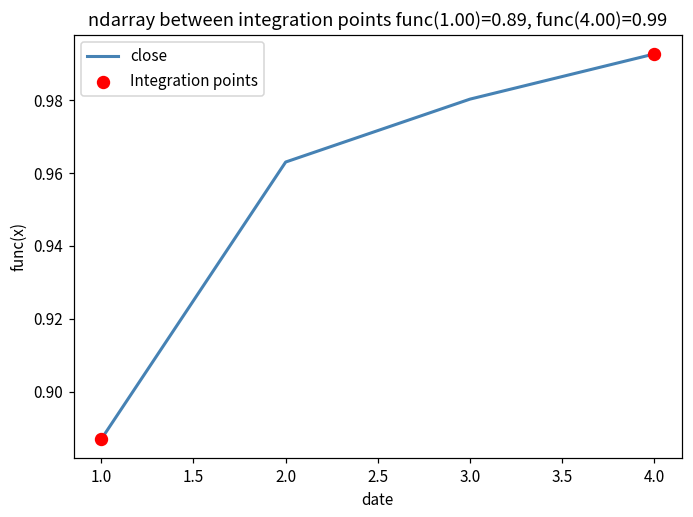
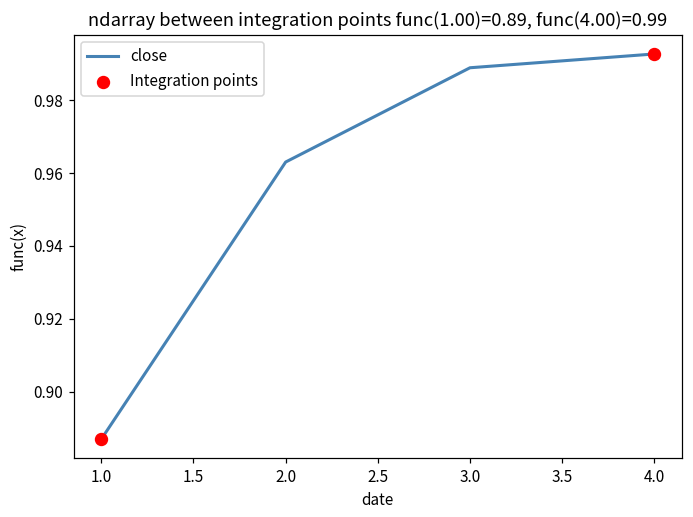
close, 3.0: 0.980 -> 0.989
